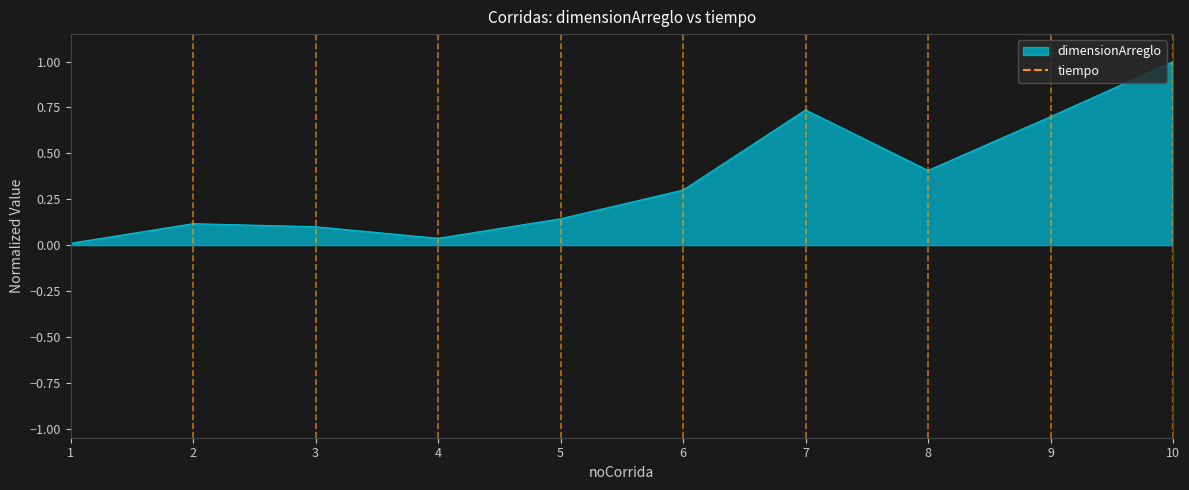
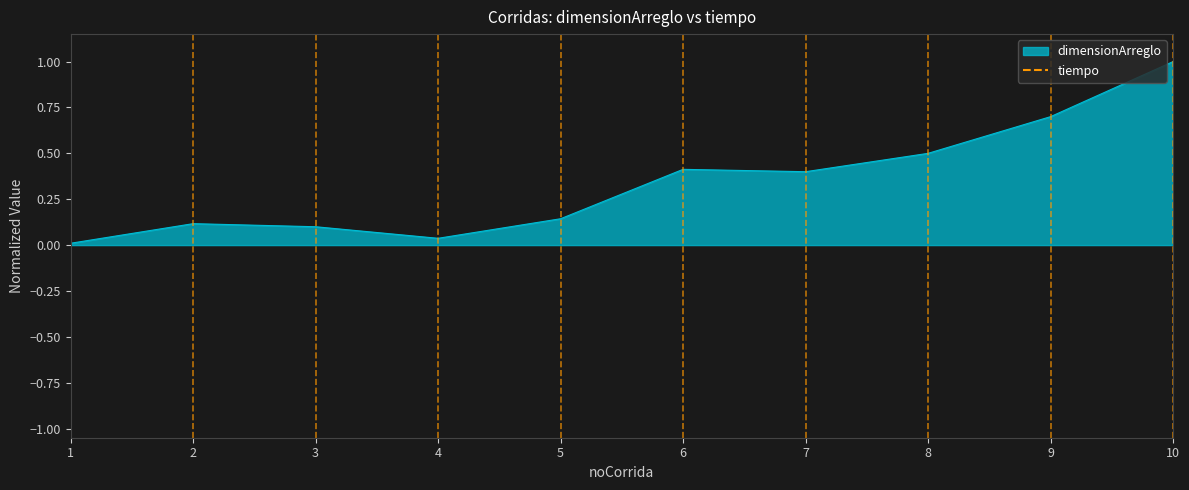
6: 0.30 -> 0.41
7: 0.74 -> 0.40
8: 0.41 -> 0.50
